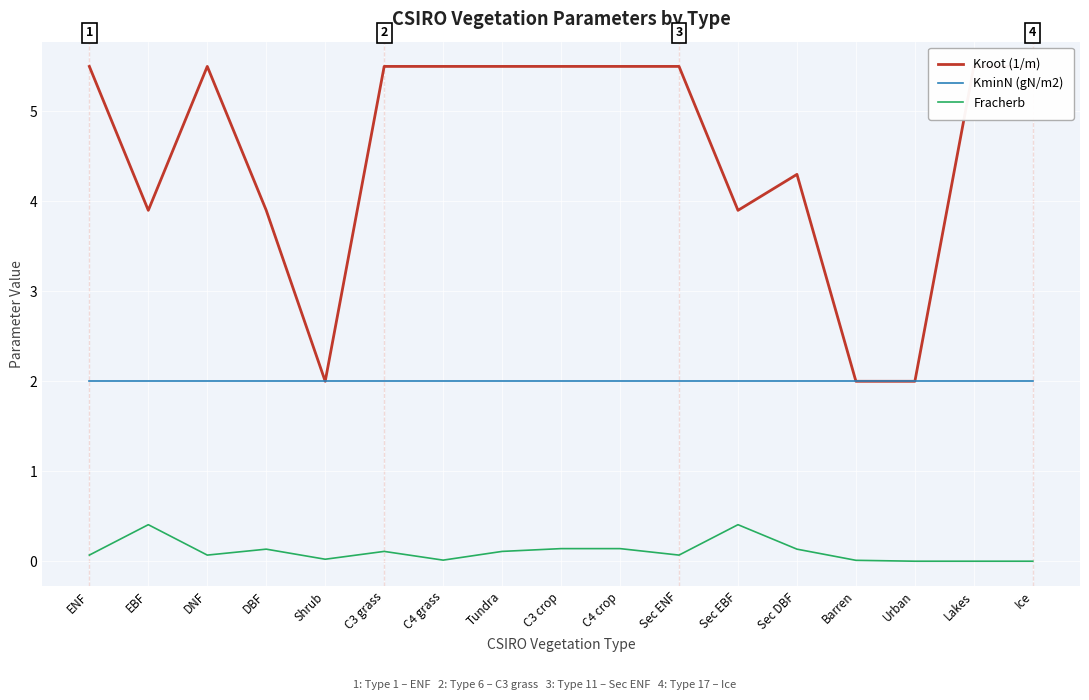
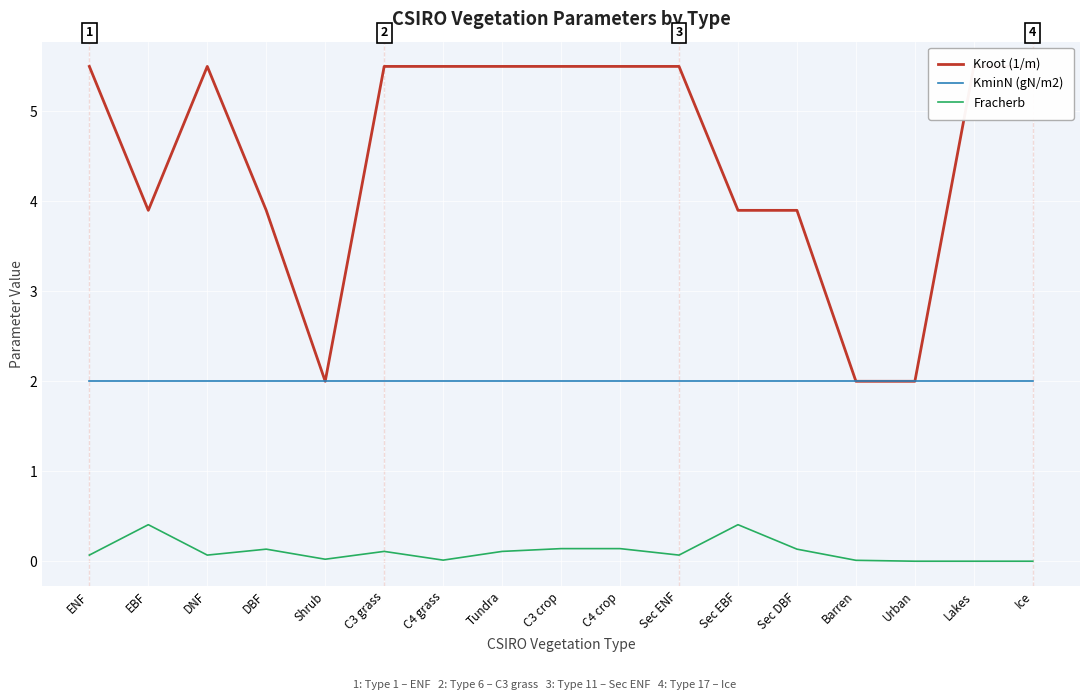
Kroot (1/m), Sec DBF: 4.3 -> 3.9
